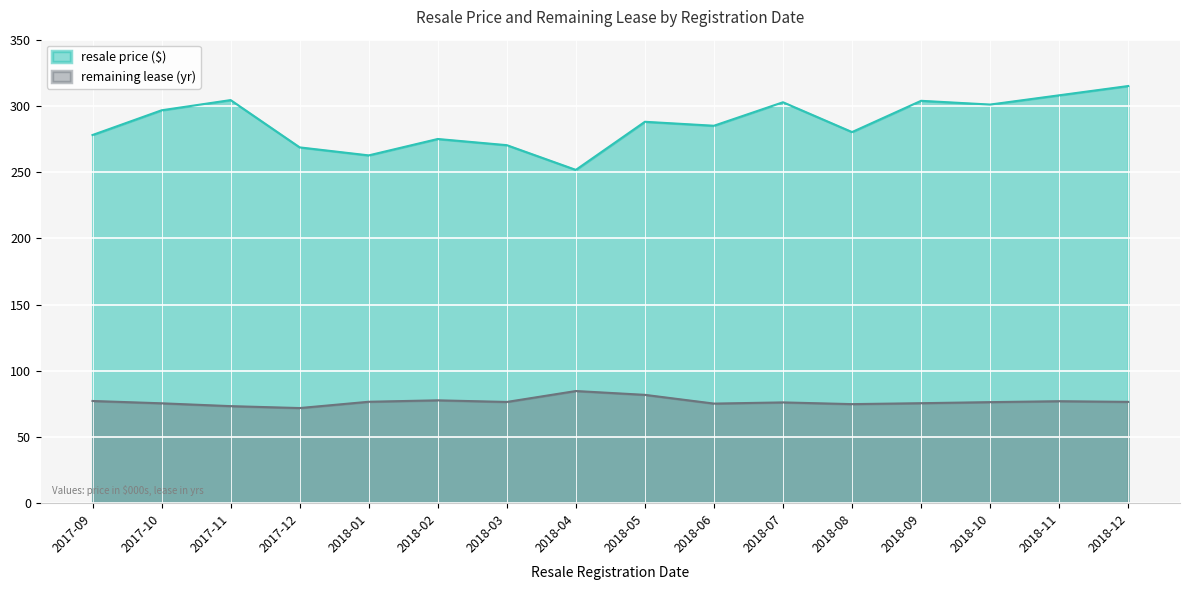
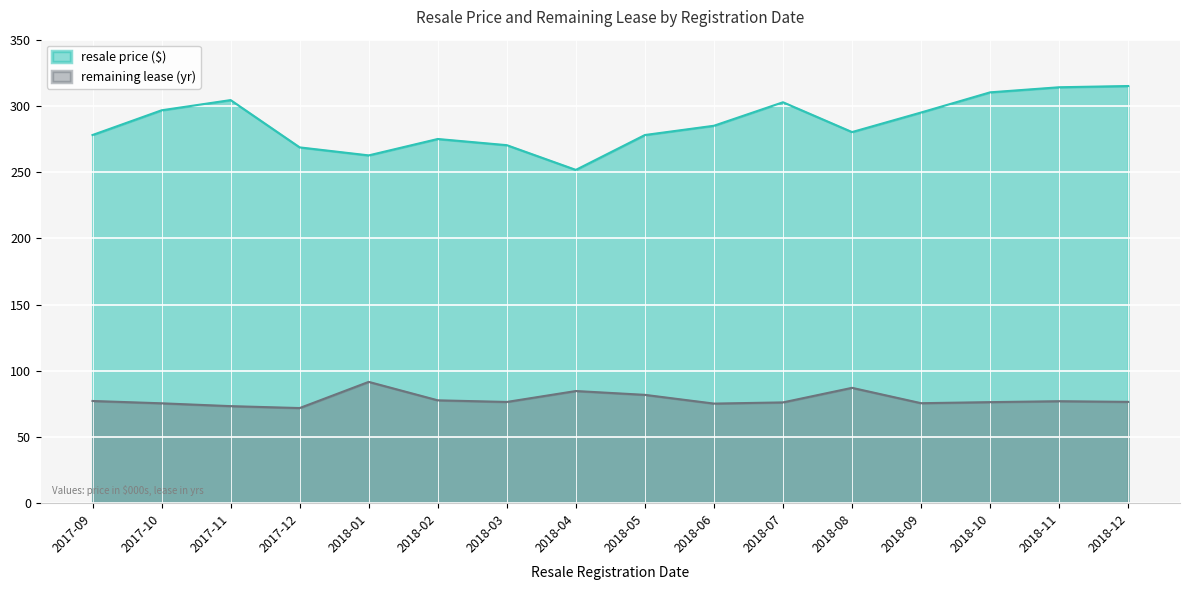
remaining lease (yr), 2018-01: 77 -> 92
resale price ($), 2018-05: 288 -> 278
remaining lease (yr), 2018-08: 75 -> 87
resale price ($), 2018-09: 304 -> 295
resale price ($), 2018-10: 301 -> 310
resale price ($), 2018-11: 308 -> 314
